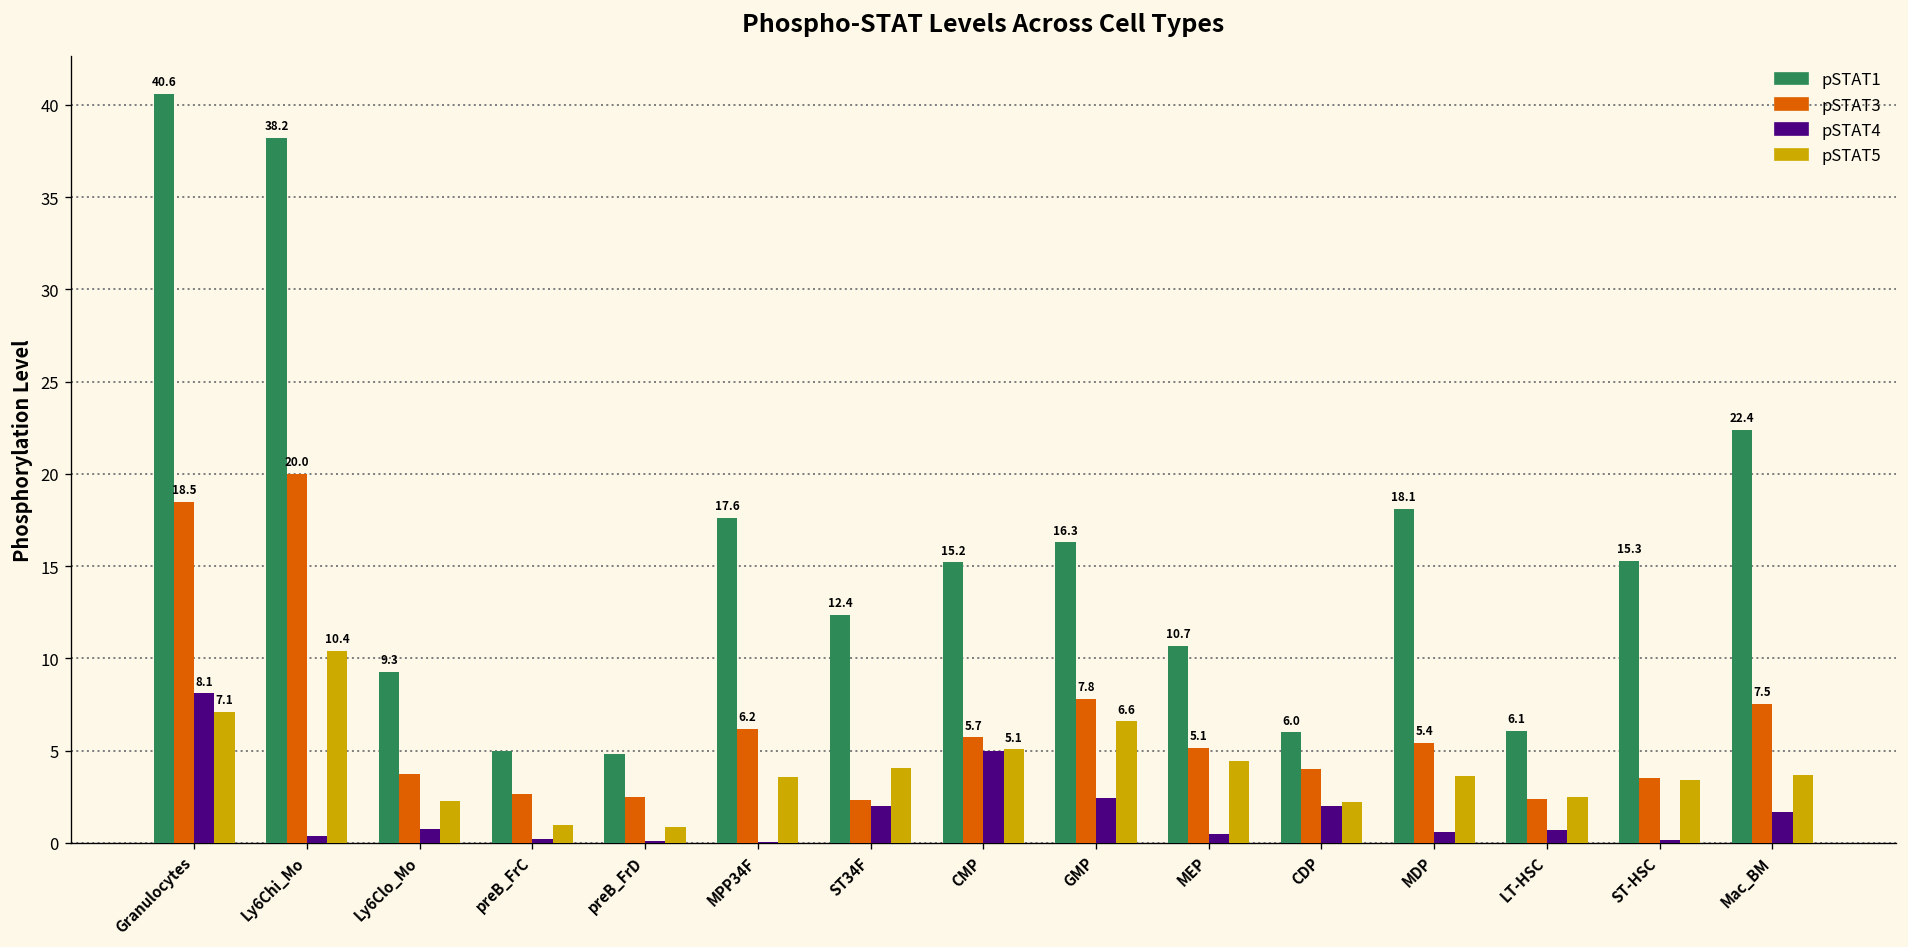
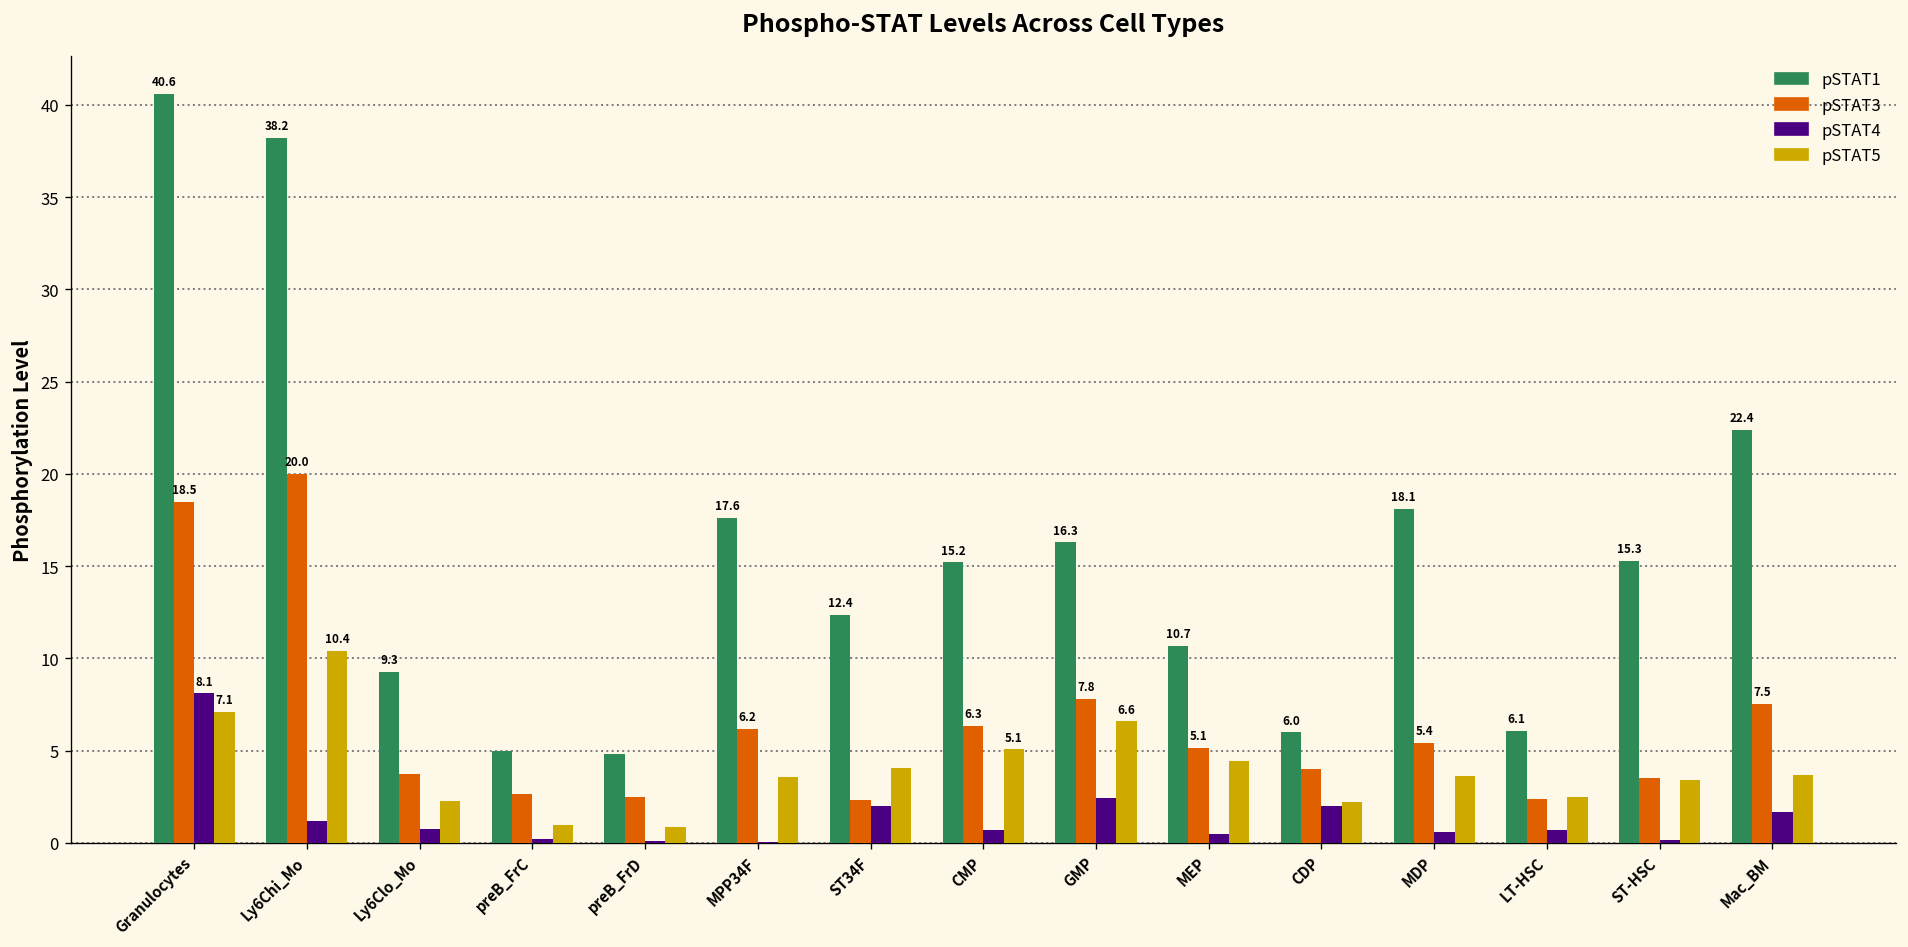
pSTAT4, Ly6Chi_Mo: 0.4 -> 1.2
pSTAT3, CMP: 5.7 -> 6.3
pSTAT4, CMP: 5.0 -> 0.7
